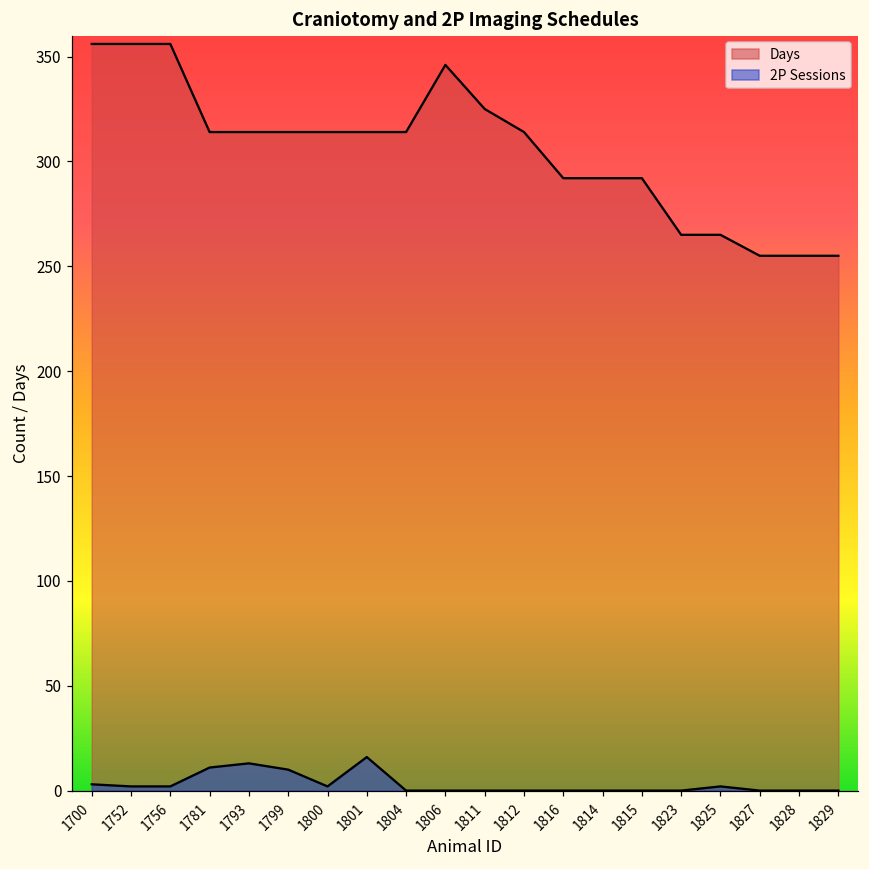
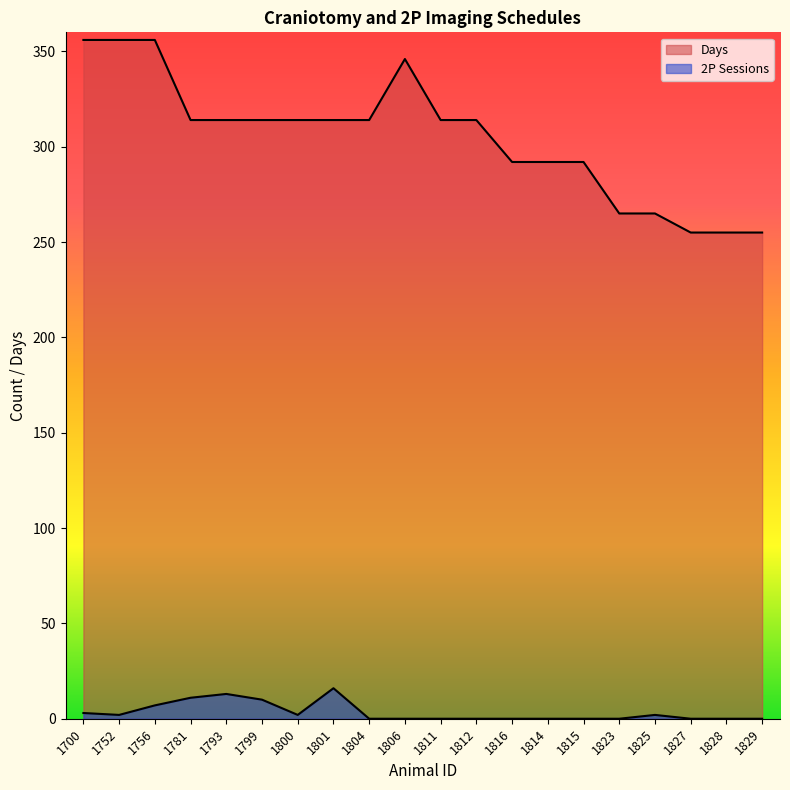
2P Sessions, 1756: 2 -> 7
Days, 1811: 325 -> 314
